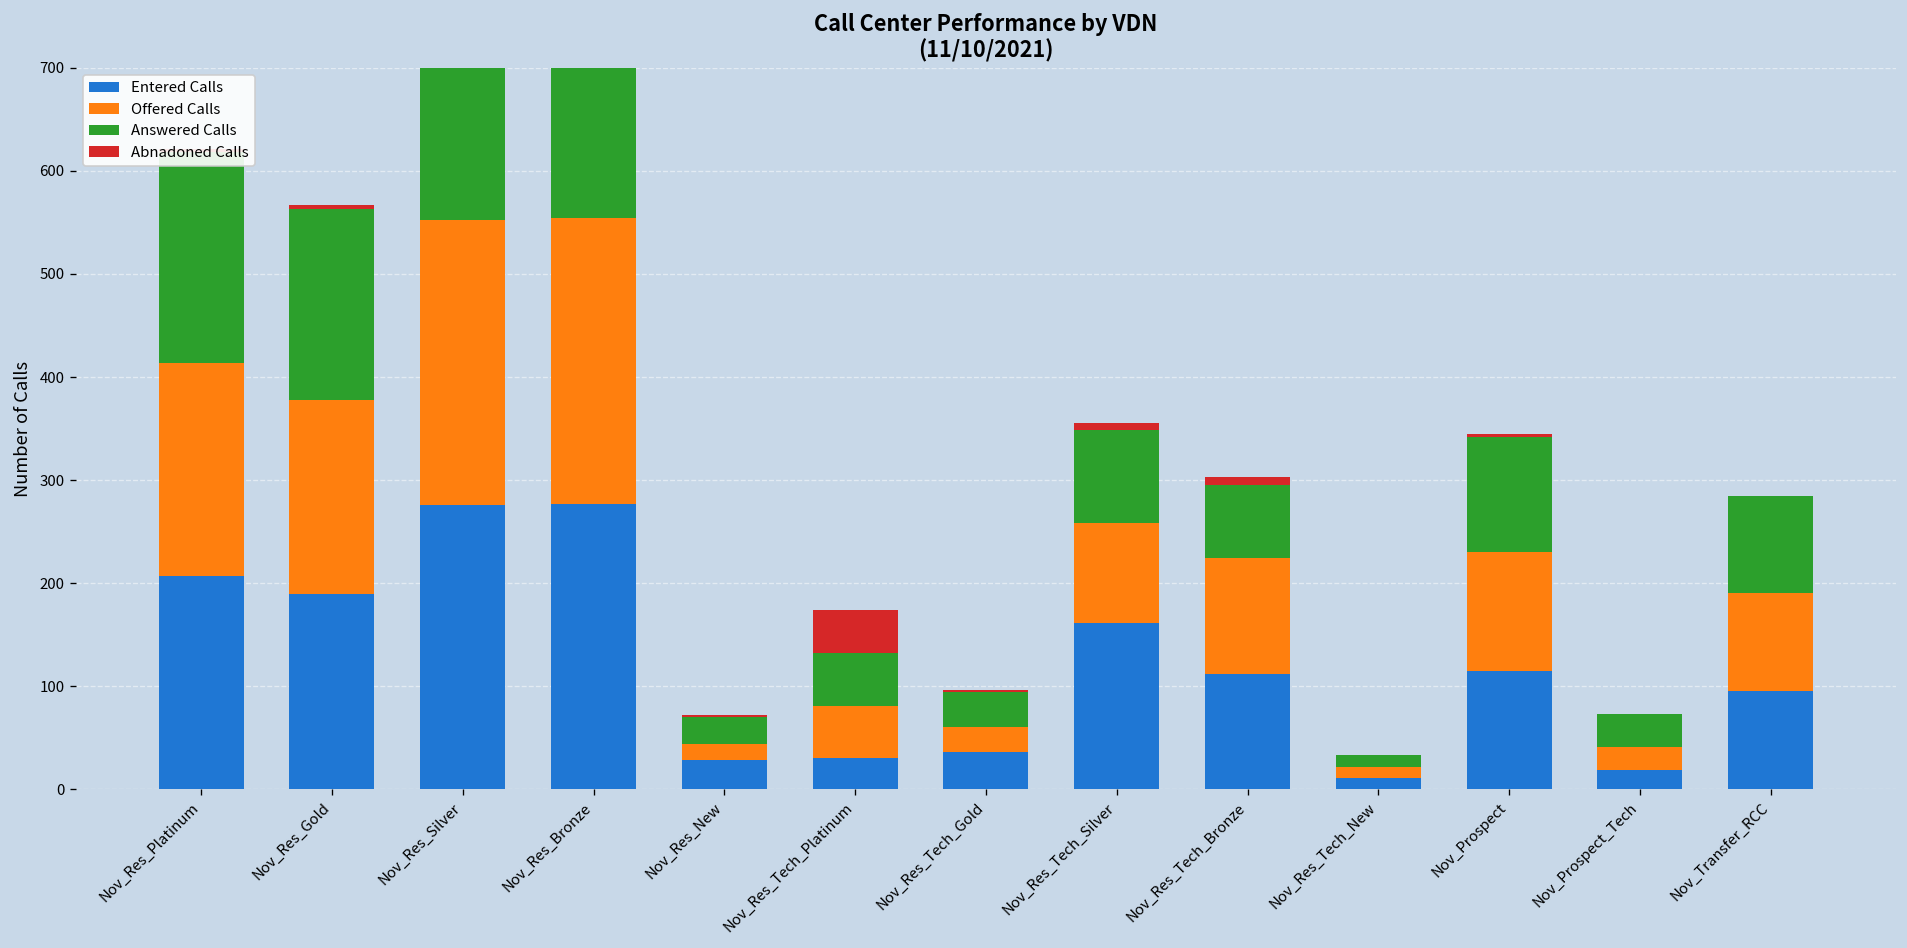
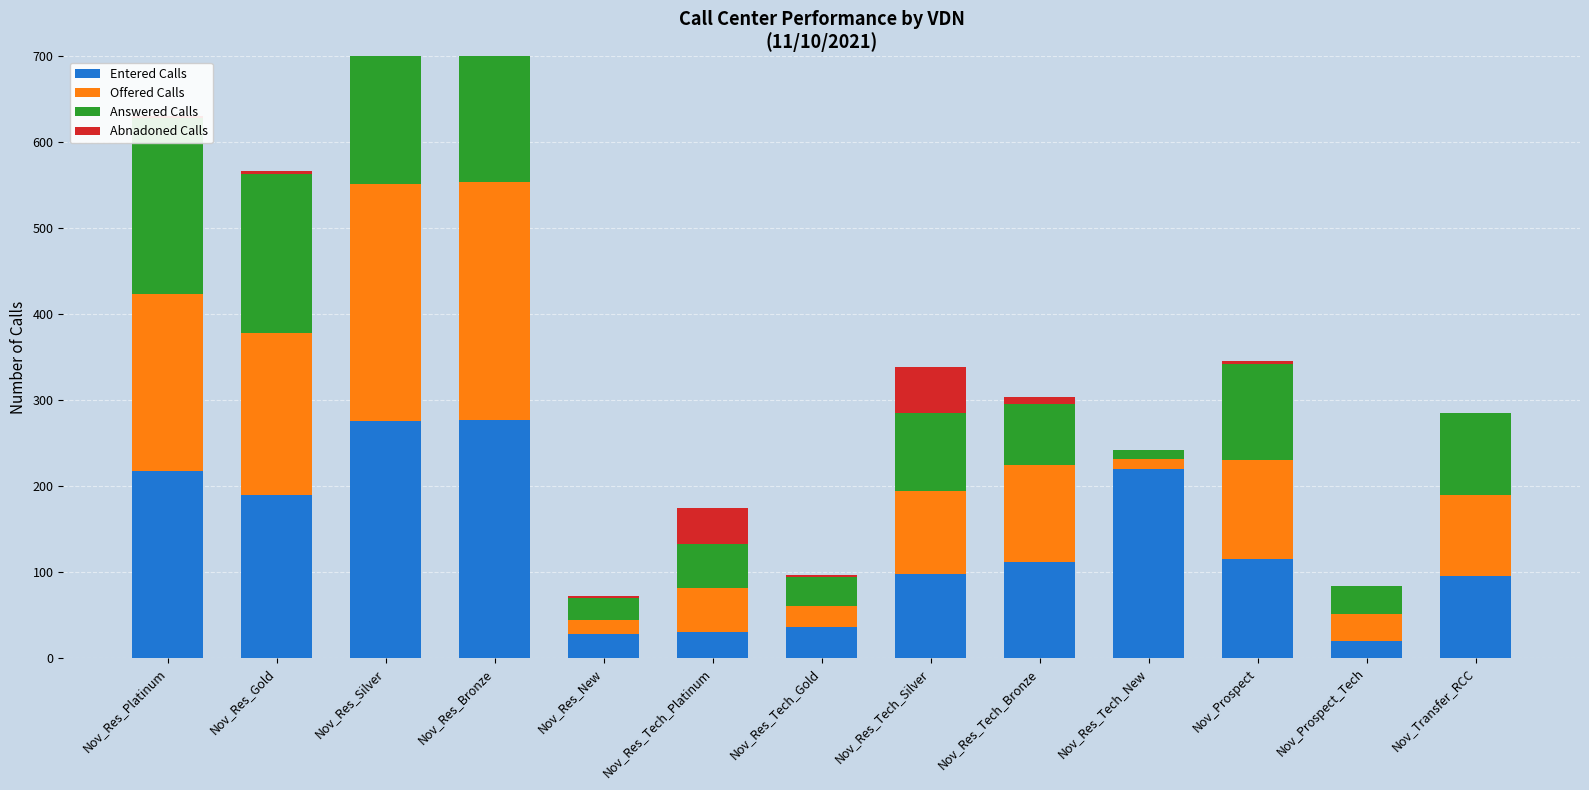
Entered Calls, Nov_Res_Platinum: 210 -> 220
Entered Calls, Nov_Res_Tech_Silver: 160 -> 100
Abnadoned Calls, Nov_Res_Tech_Silver: 10 -> 50
Entered Calls, Nov_Res_Tech_New: 10 -> 220
Offered Calls, Nov_Prospect_Tech: 20 -> 30
